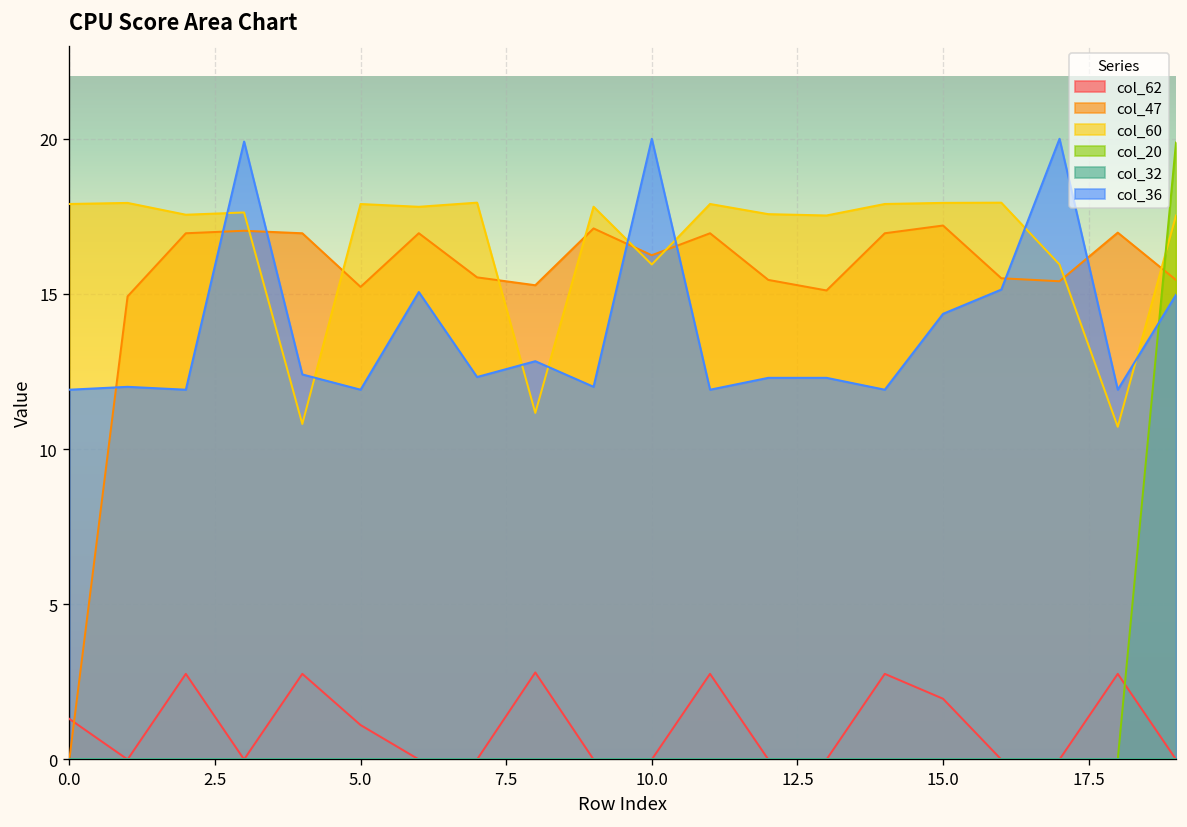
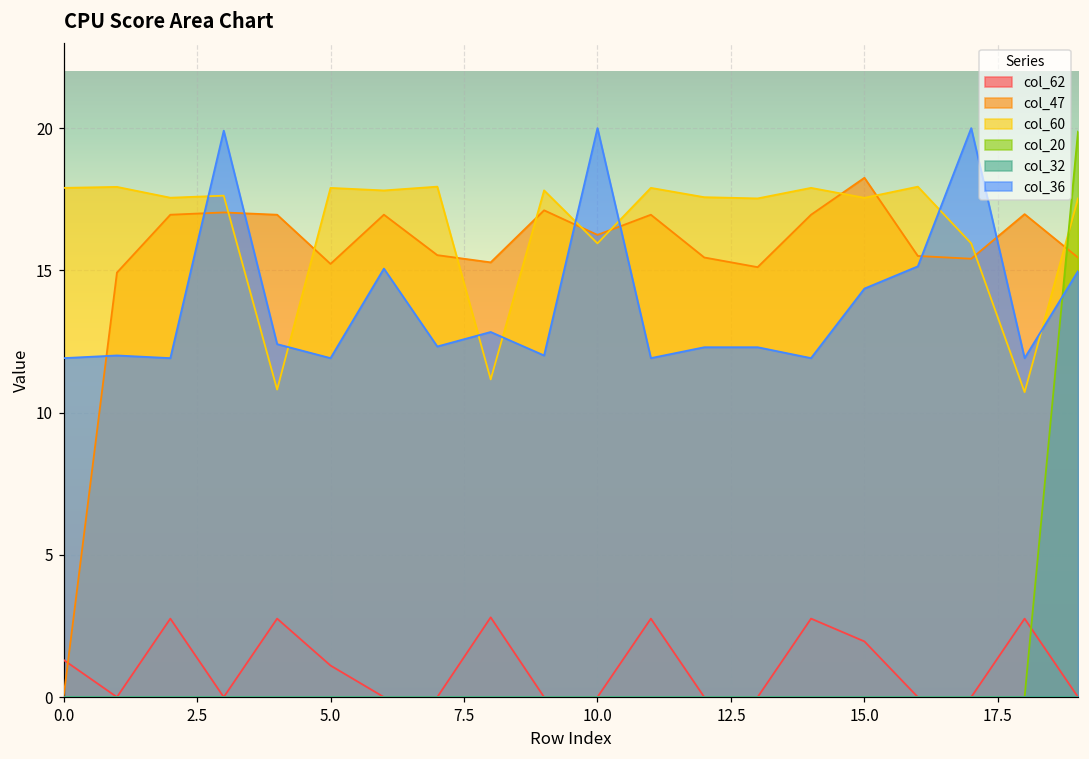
col_47, 15.0: 17.2 -> 18.3
col_60, 15.0: 17.9 -> 17.5
